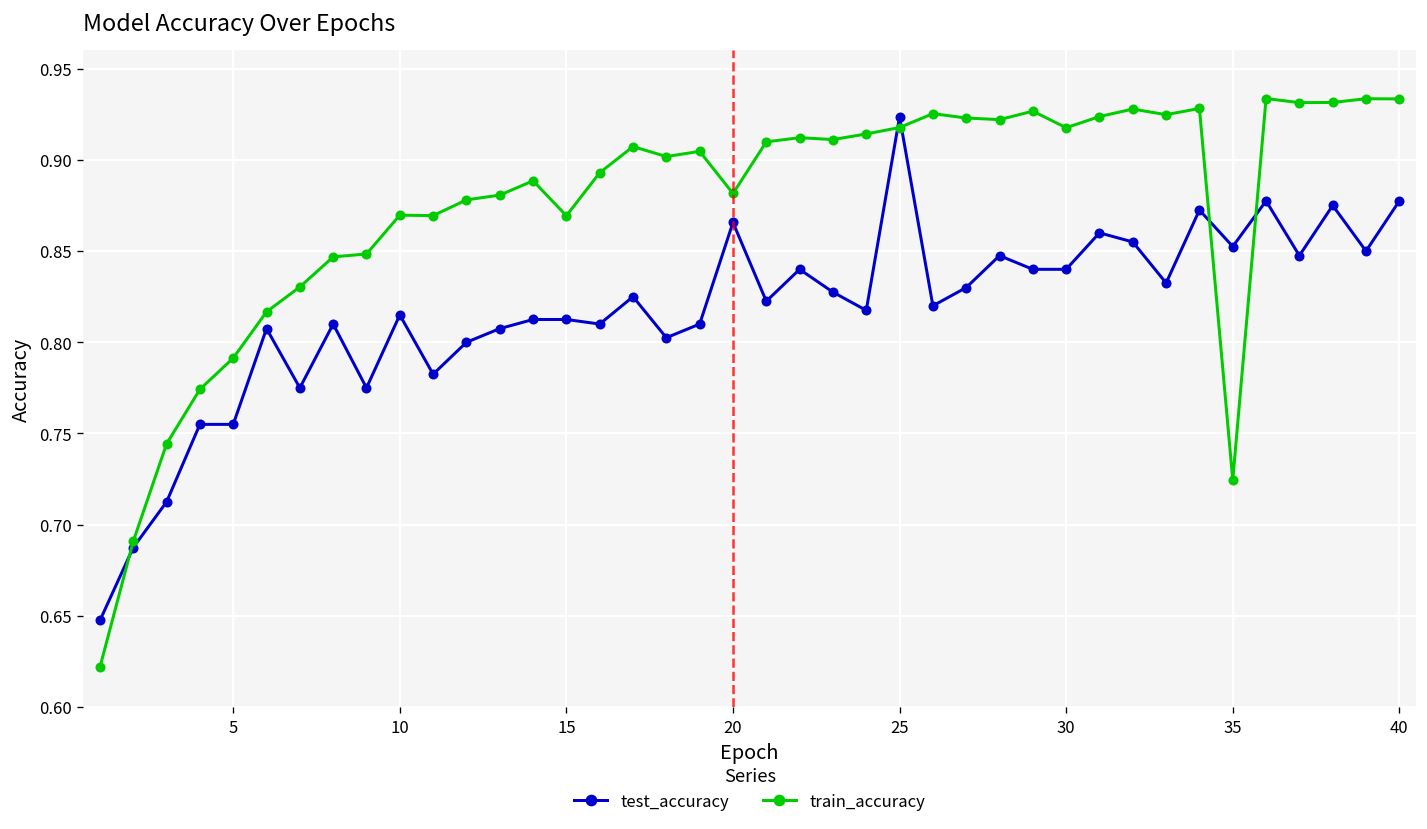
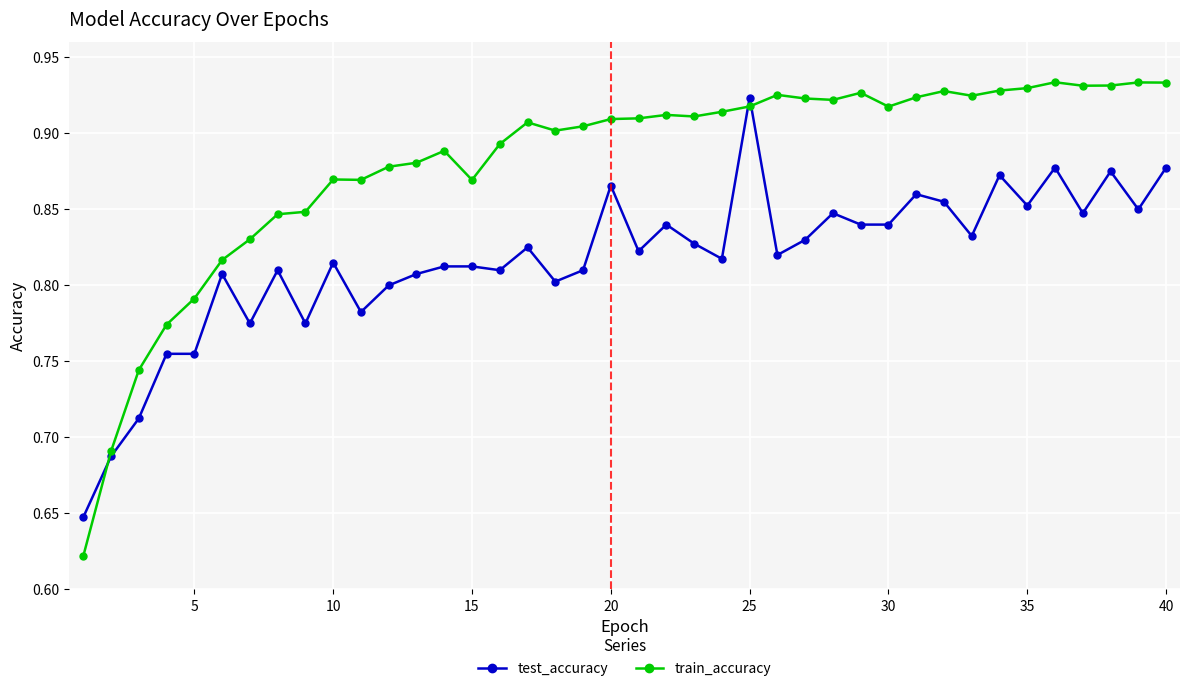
train_accuracy, 20: 0.882 -> 0.909
train_accuracy, 35: 0.725 -> 0.930
